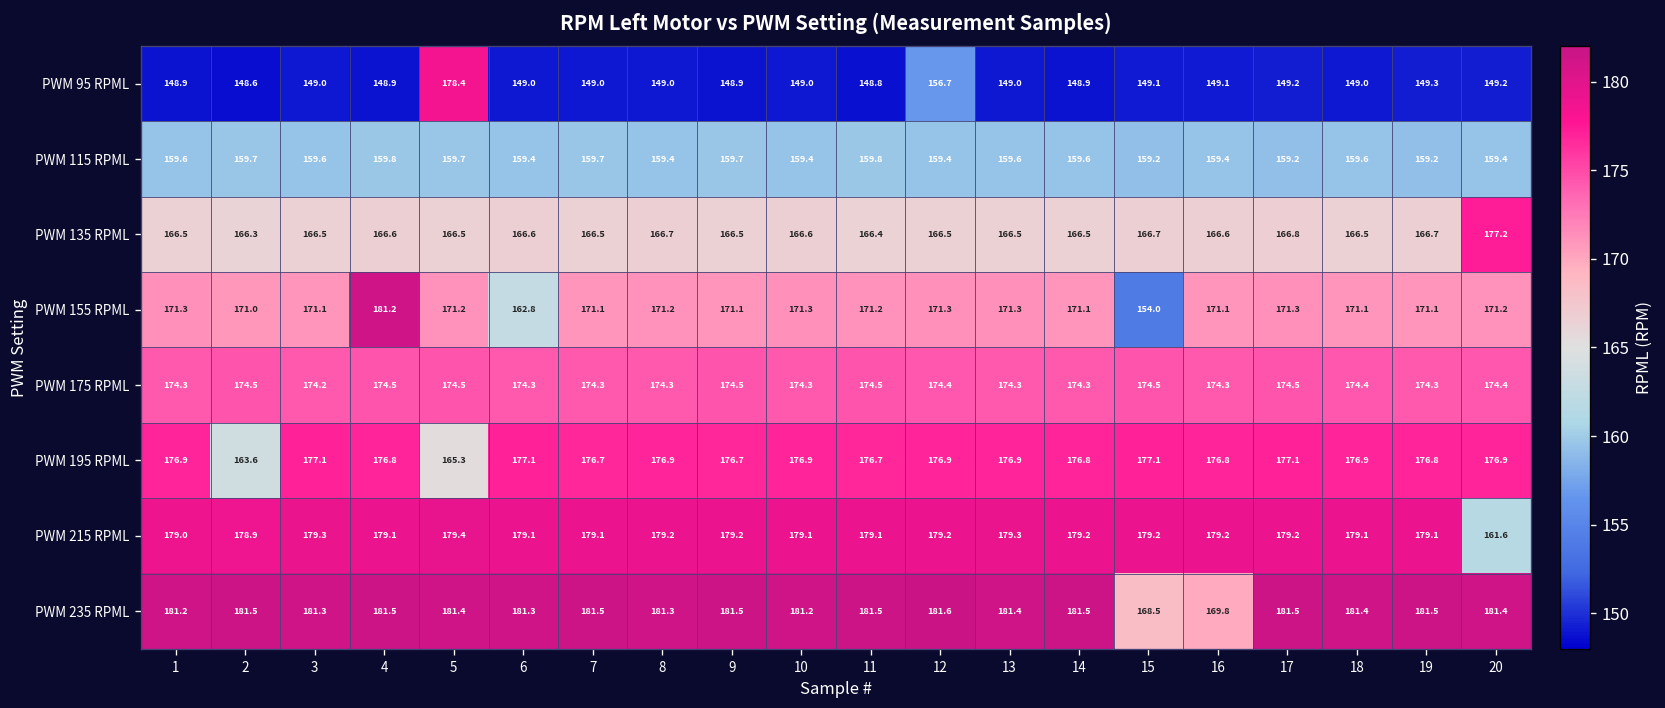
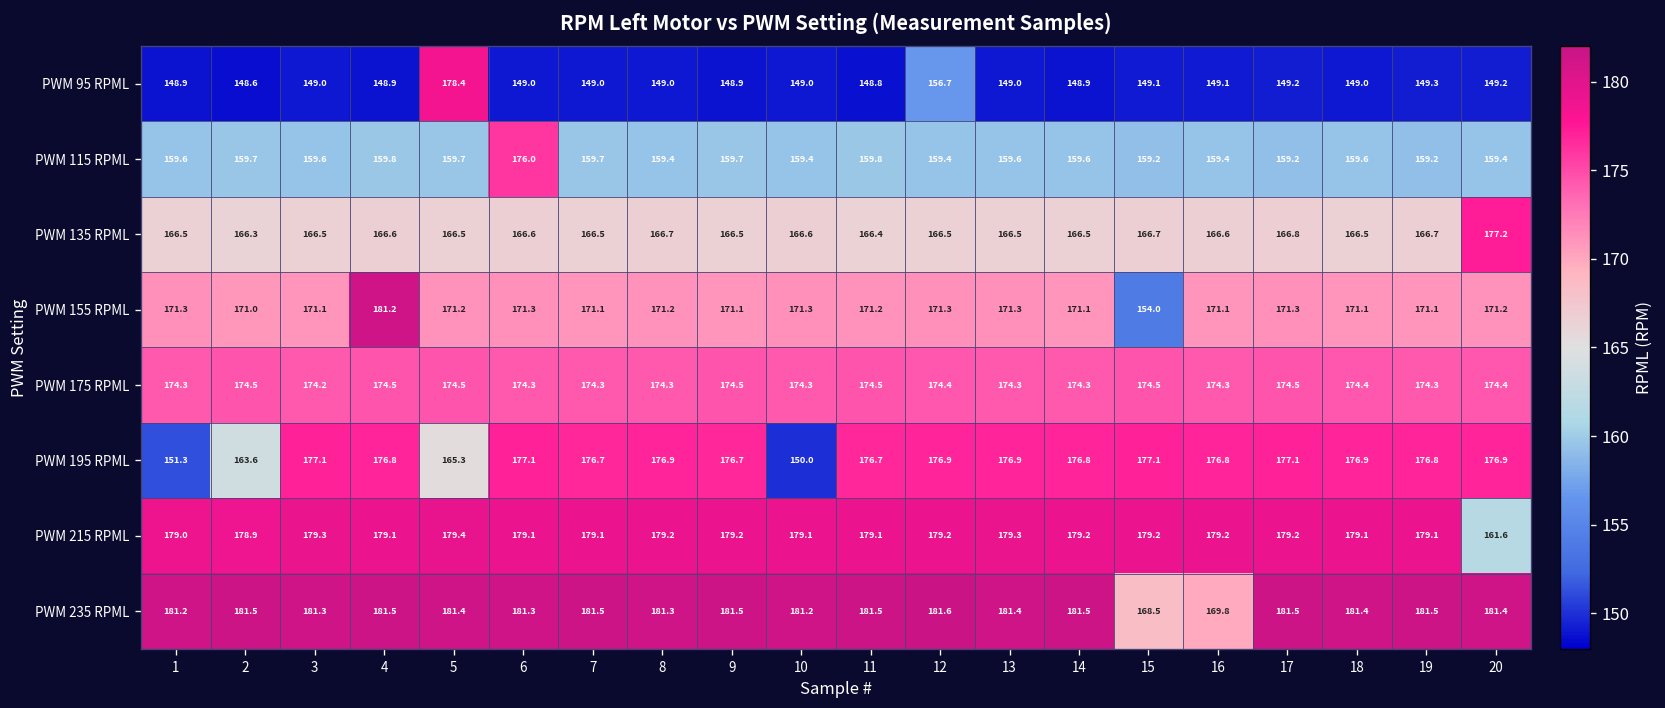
PWM 115 RPML, 6: 159.4 -> 176.0
PWM 155 RPML, 6: 162.8 -> 171.3
PWM 195 RPML, 1: 176.9 -> 151.3
PWM 195 RPML, 10: 176.9 -> 150.0
